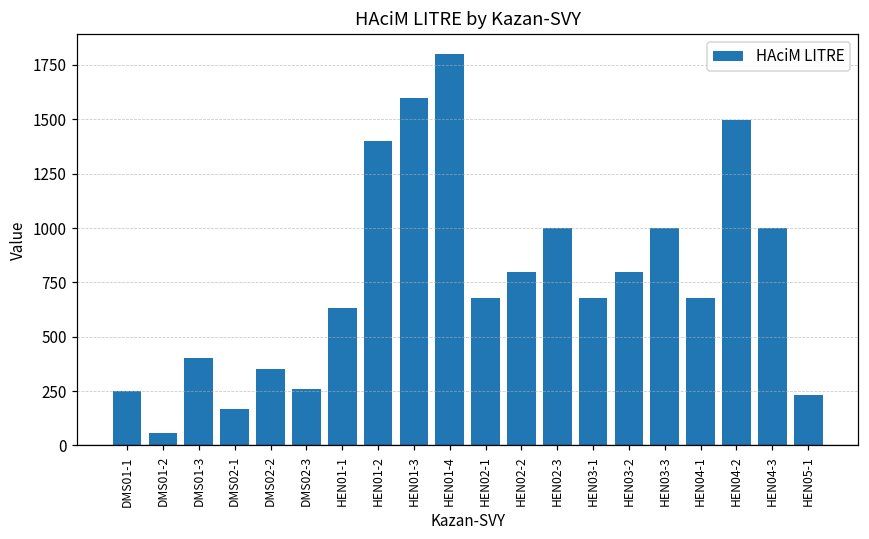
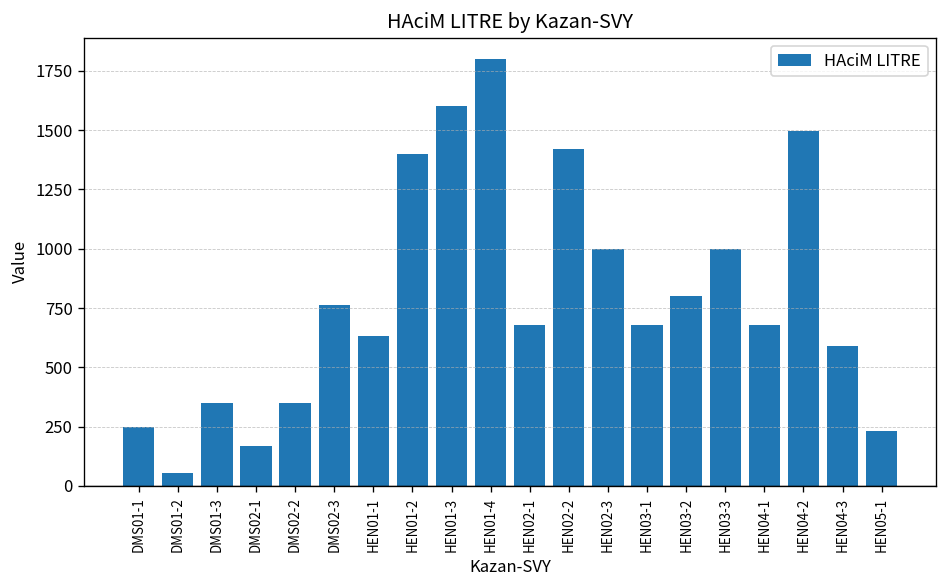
DMS01-3: 400 -> 350
DMS02-3: 260 -> 760
HEN02-2: 800 -> 1420
HEN04-3: 1000 -> 590
